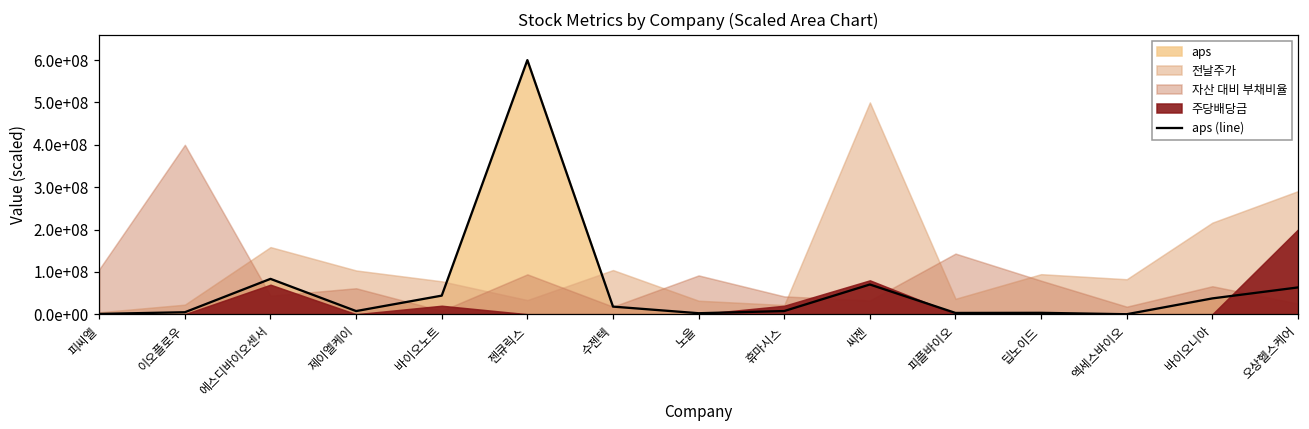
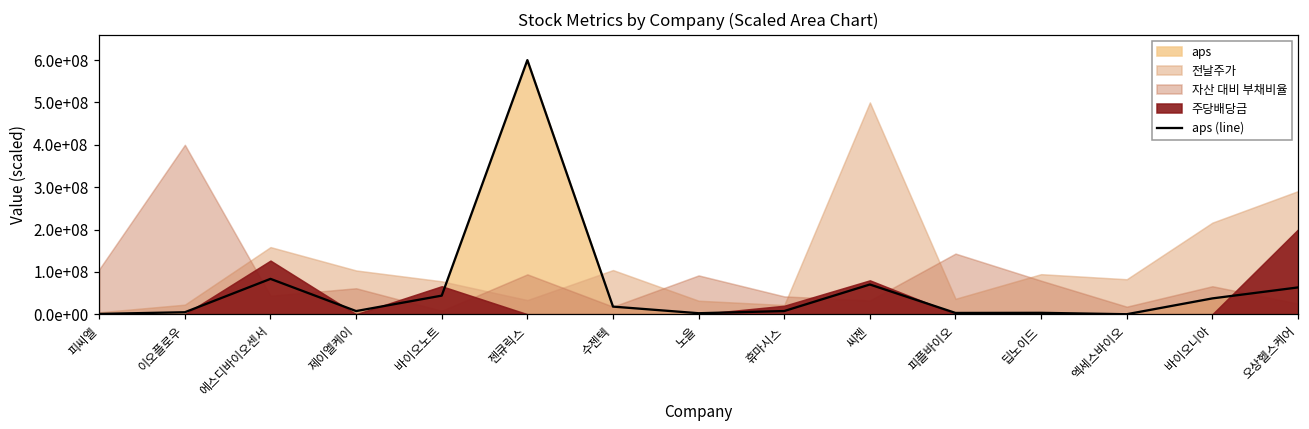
주당배당금, 에스디바이오센서: 70000000 -> 130000000
주당배당금, 바이오노트: 20000000 -> 70000000
